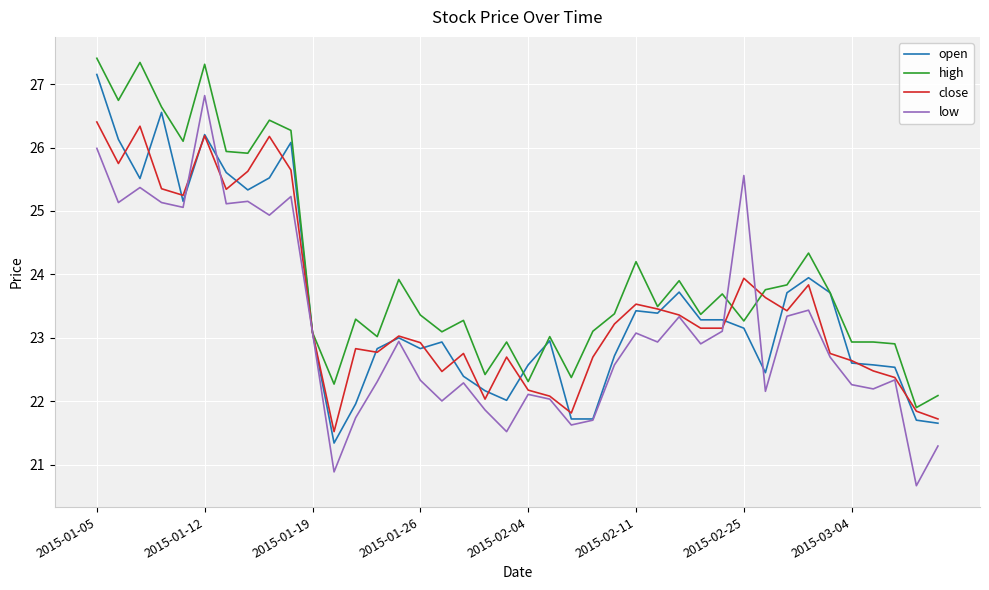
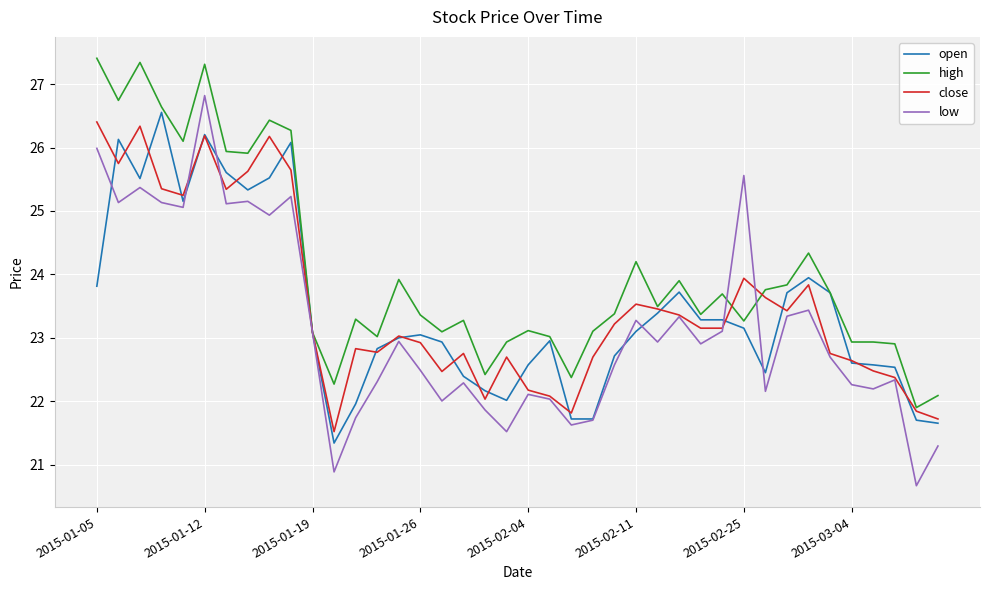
open, 2015-01-05: 27.2 -> 23.8
open, 2015-01-26: 22.8 -> 23.0
low, 2015-01-26: 22.3 -> 22.5
high, 2015-02-04: 22.3 -> 23.1
open, 2015-02-11: 23.4 -> 23.1
low, 2015-02-11: 23.1 -> 23.3
